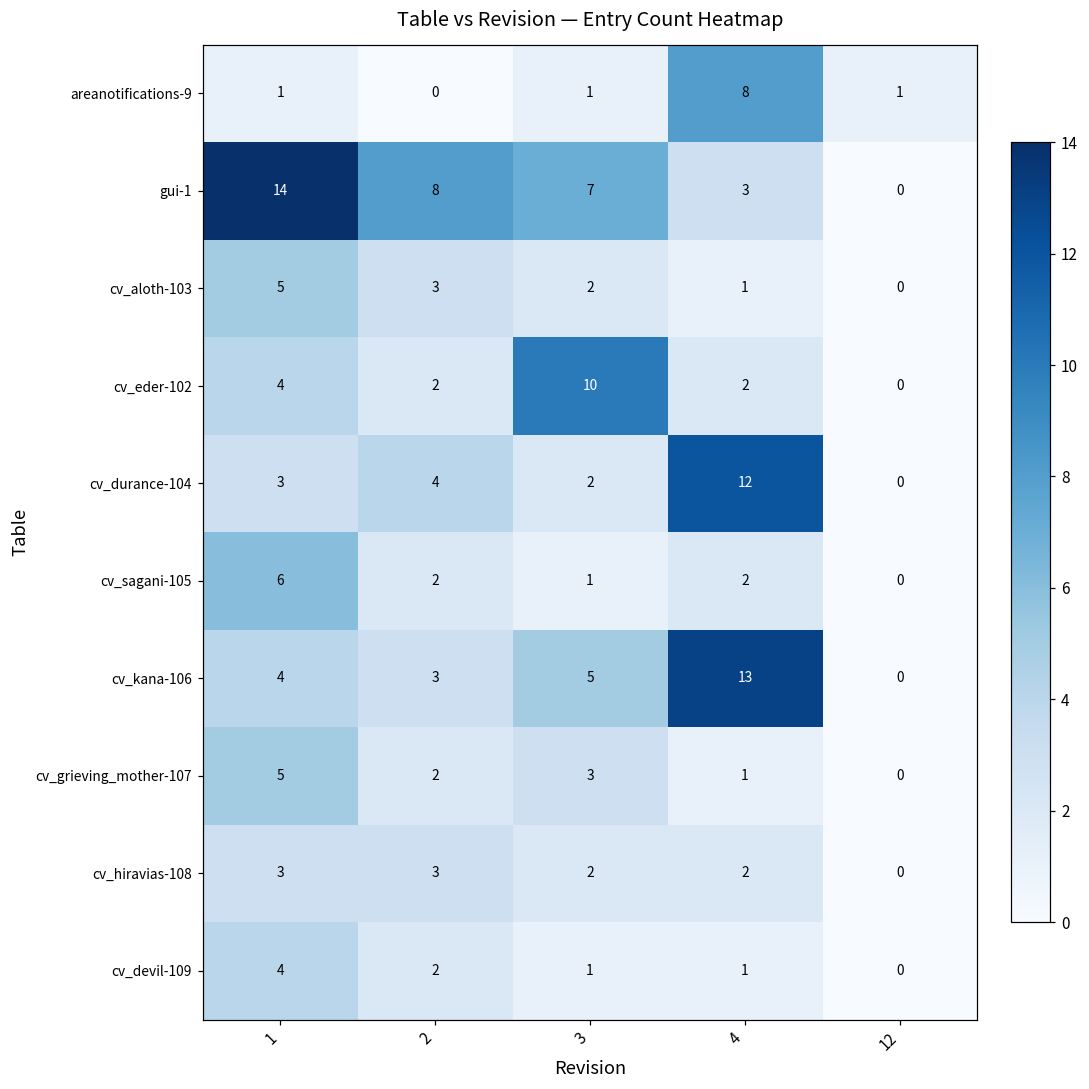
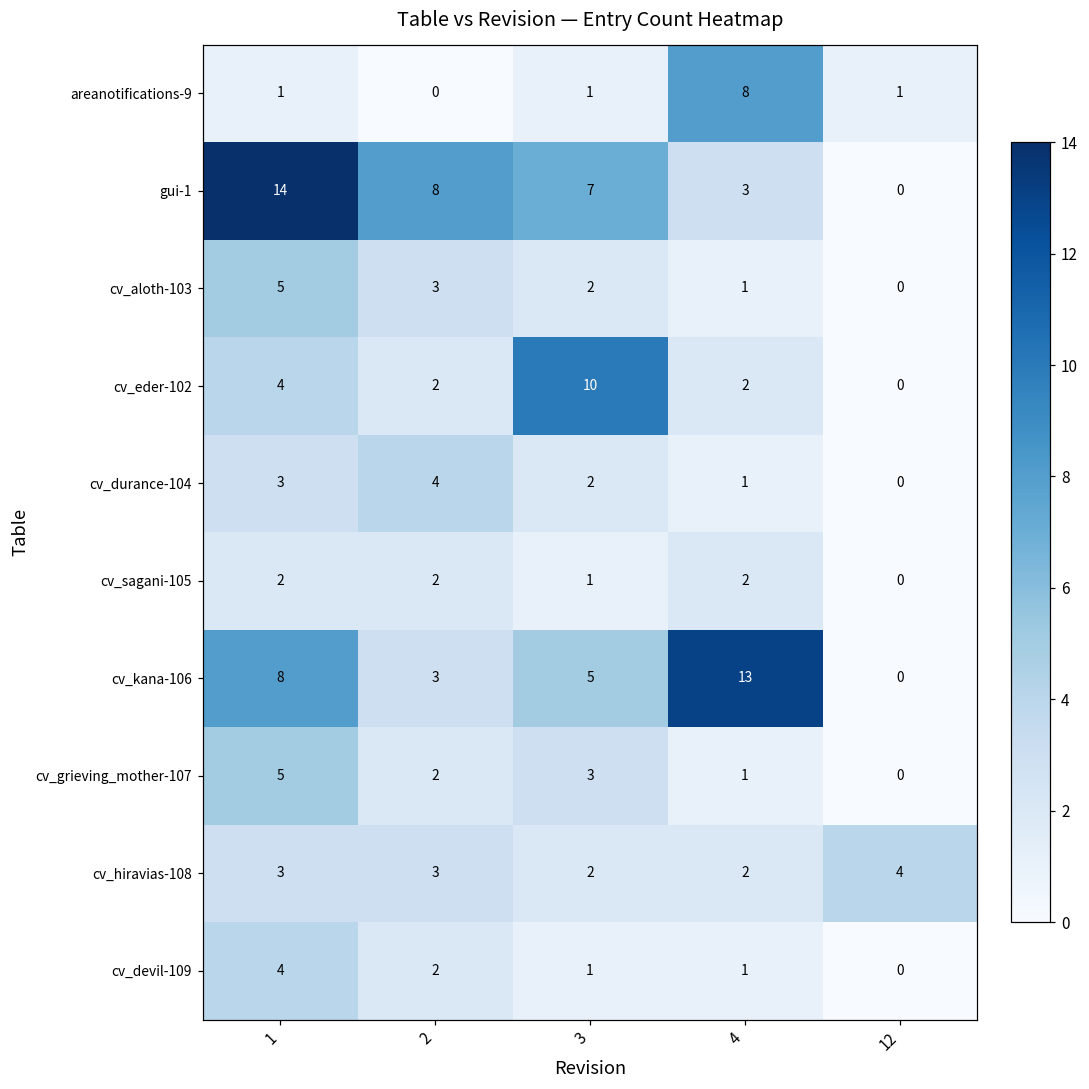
cv_durance-104, 4: 12 -> 1
cv_sagani-105, 1: 6 -> 2
cv_kana-106, 1: 4 -> 8
cv_hiravias-108, 12: 0 -> 4
